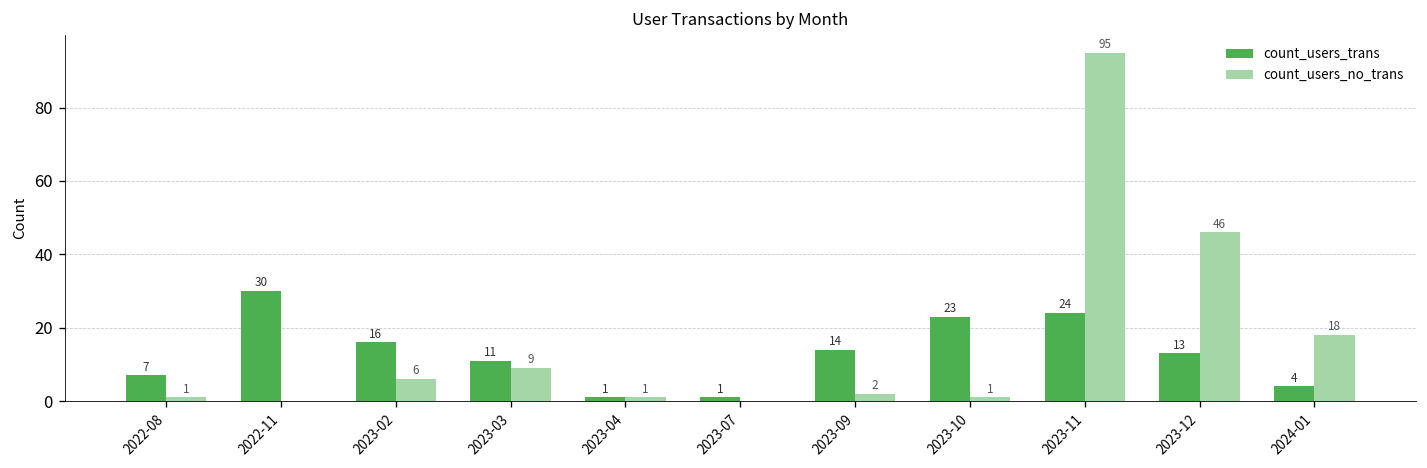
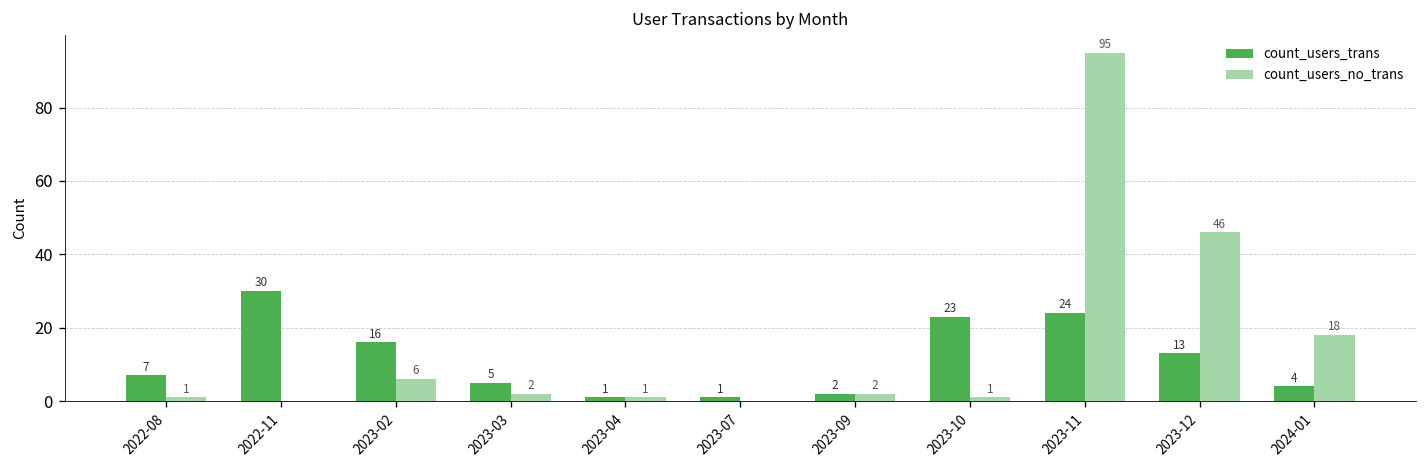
count_users_trans, 2023-03: 11 -> 5
count_users_no_trans, 2023-03: 9 -> 2
count_users_trans, 2023-09: 14 -> 2
